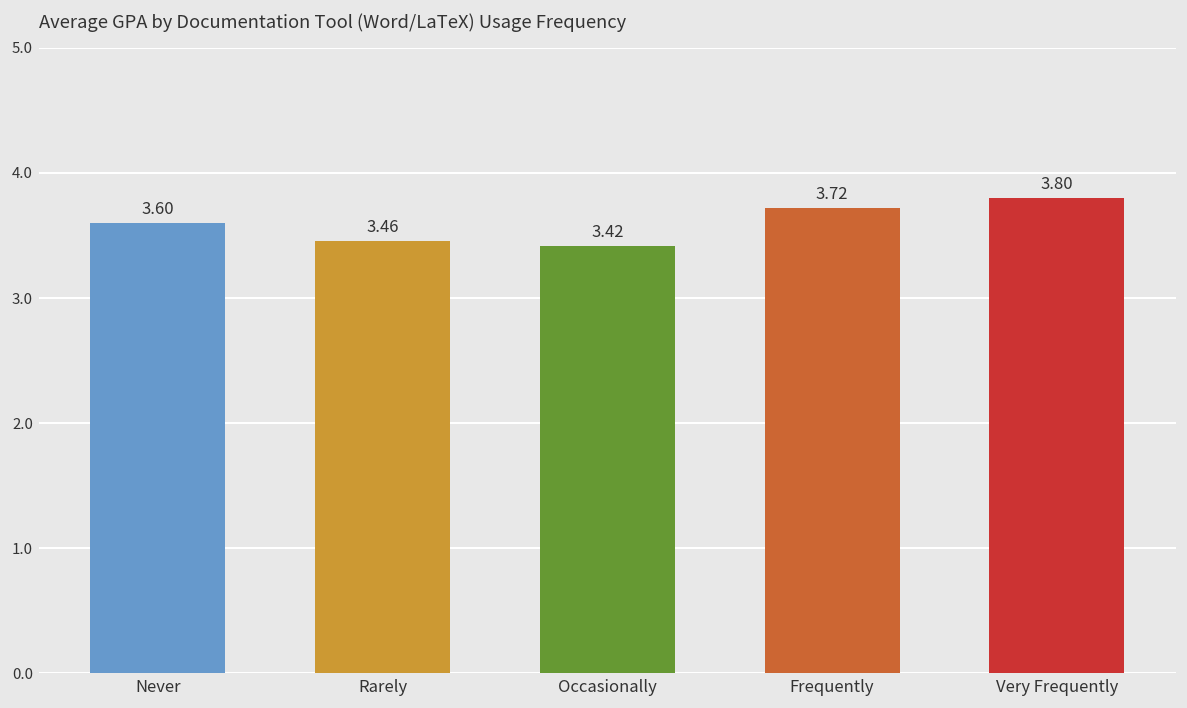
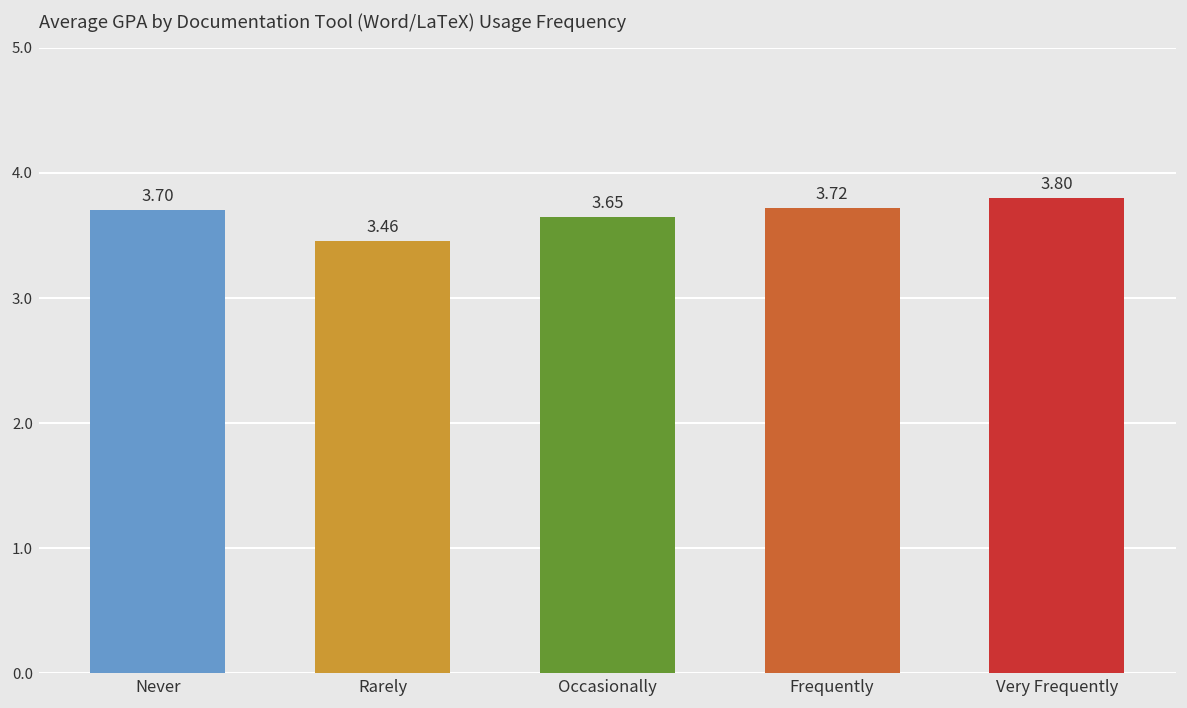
Never: 3.60 -> 3.70
Occasionally: 3.42 -> 3.65
